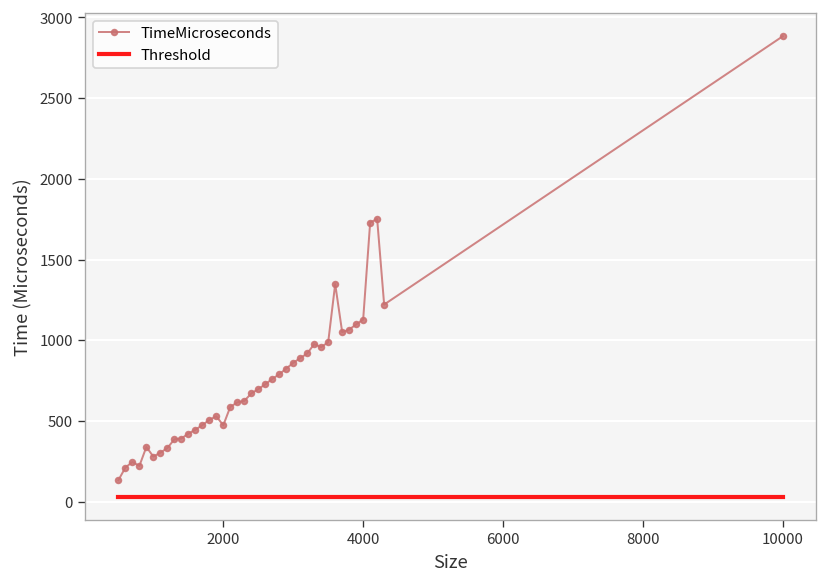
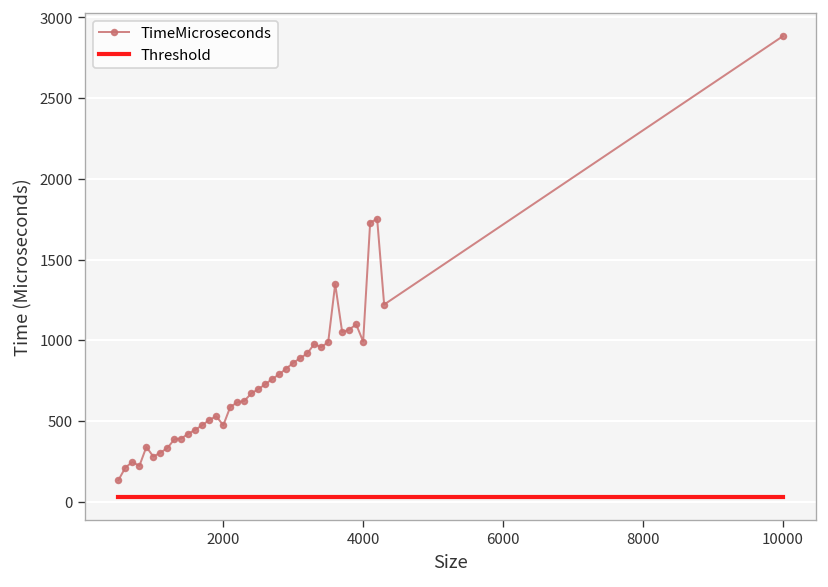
TimeMicroseconds, 4000: 1130 -> 990
